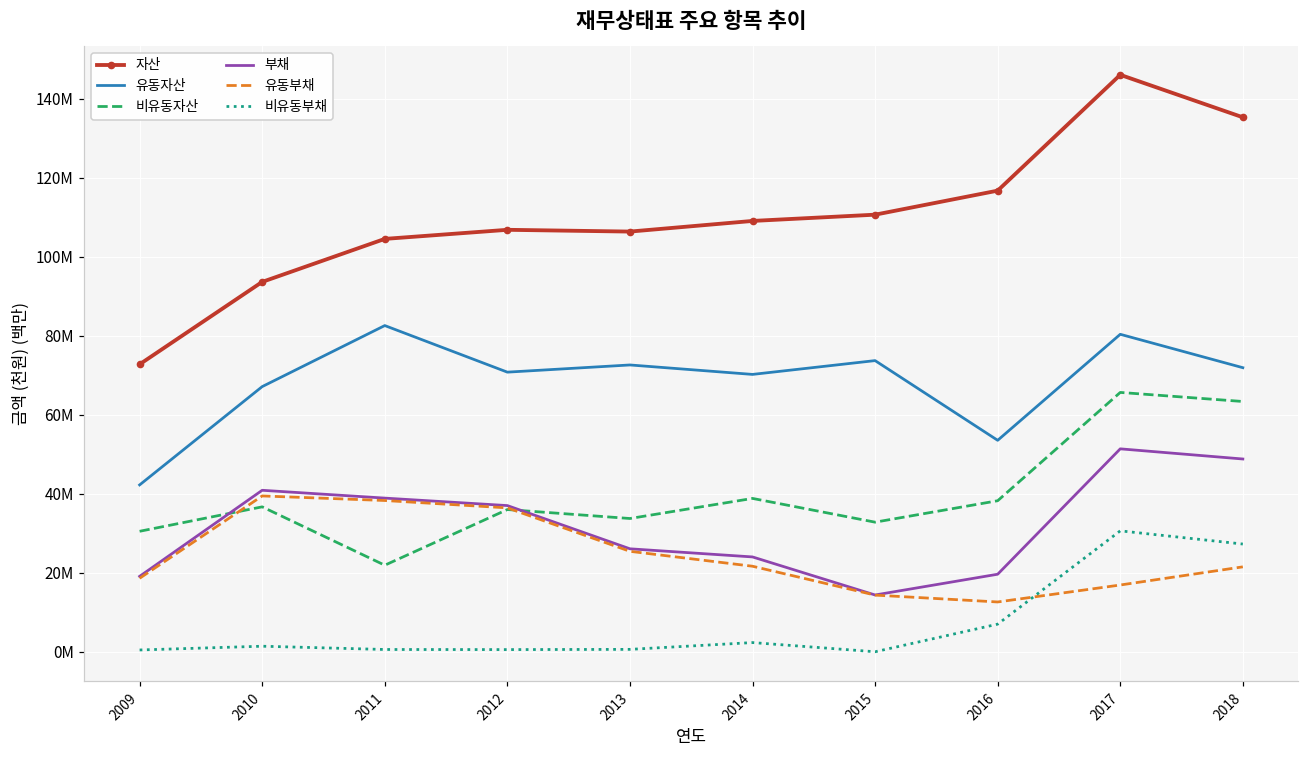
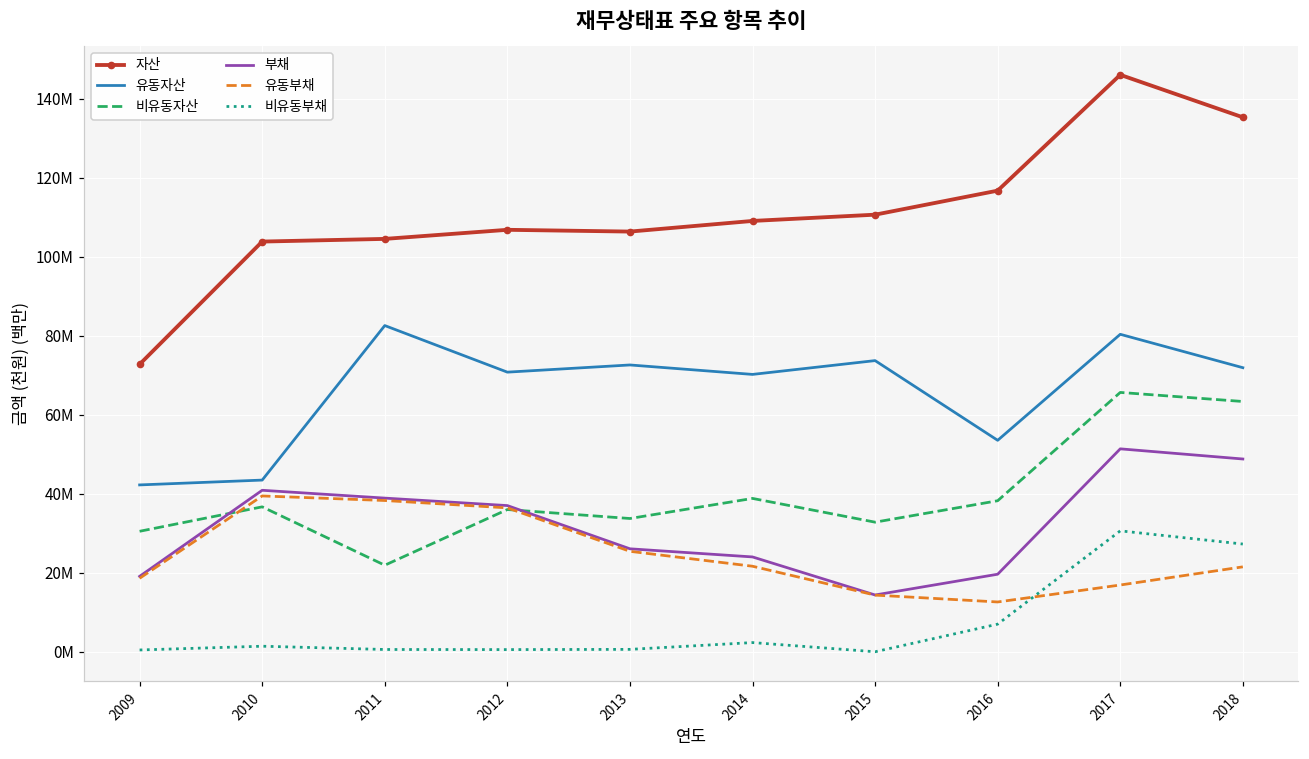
자산, 2010: 94000000 -> 104000000
유동자산, 2010: 67000000 -> 43000000
